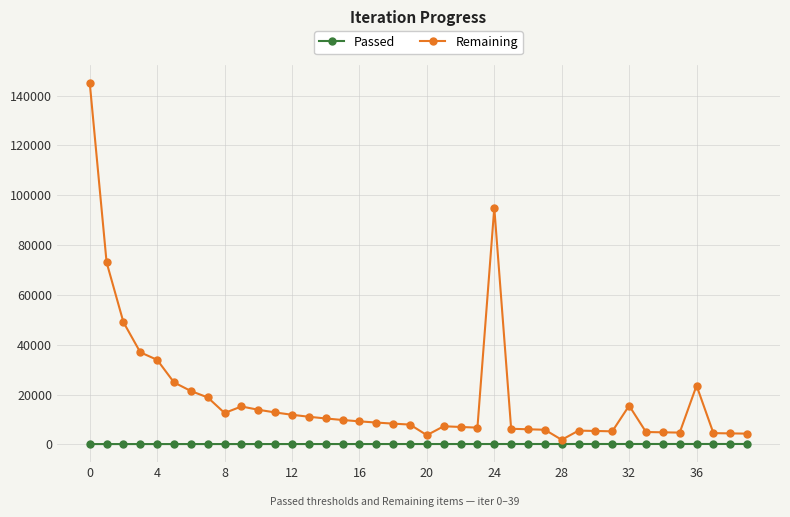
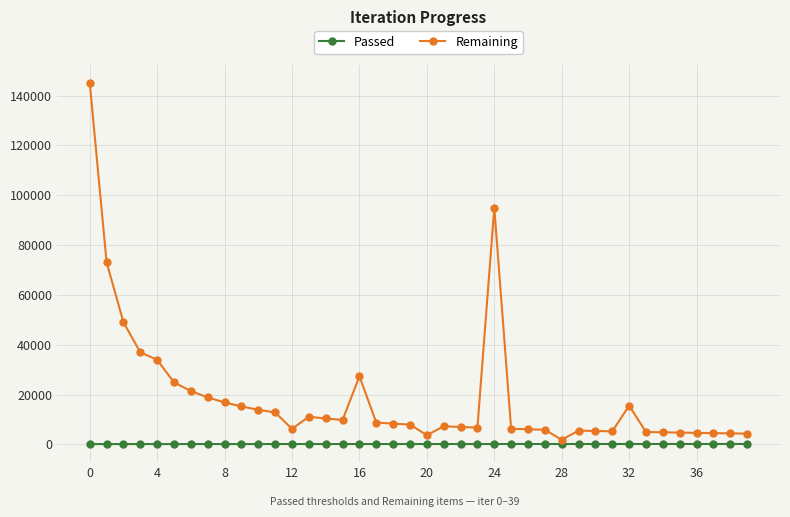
Remaining, 8: 13000 -> 17000
Remaining, 12: 12000 -> 6000
Remaining, 16: 9000 -> 27000
Remaining, 36: 24000 -> 5000
